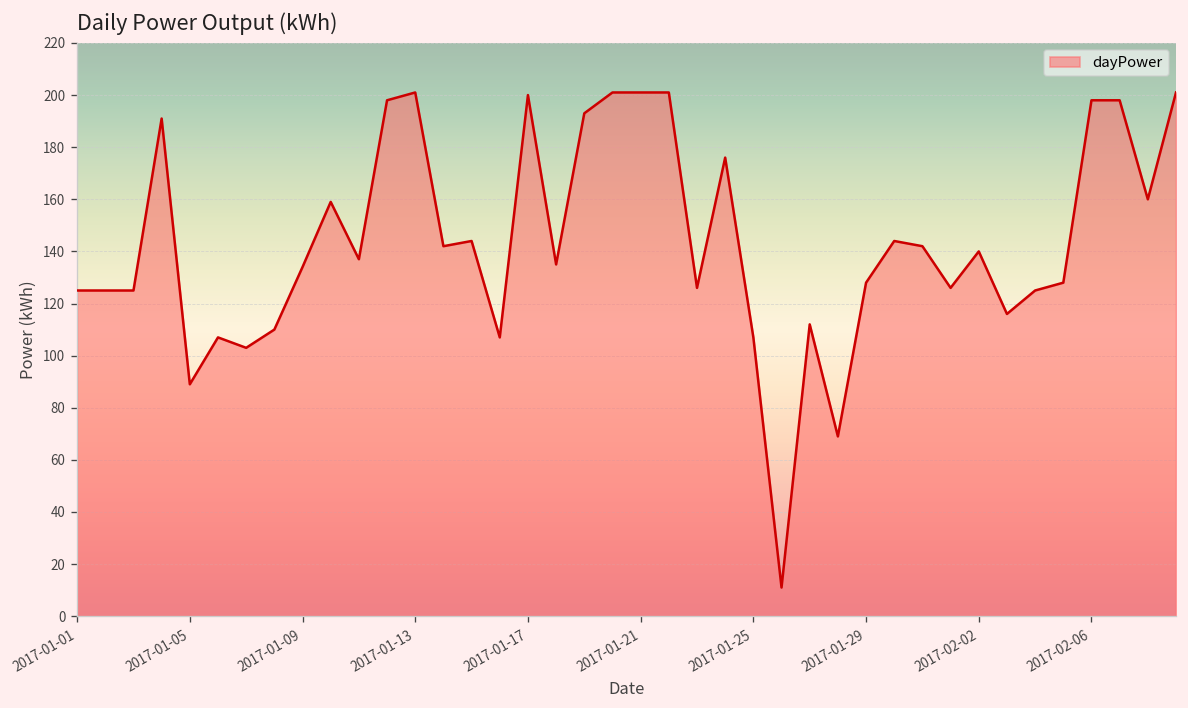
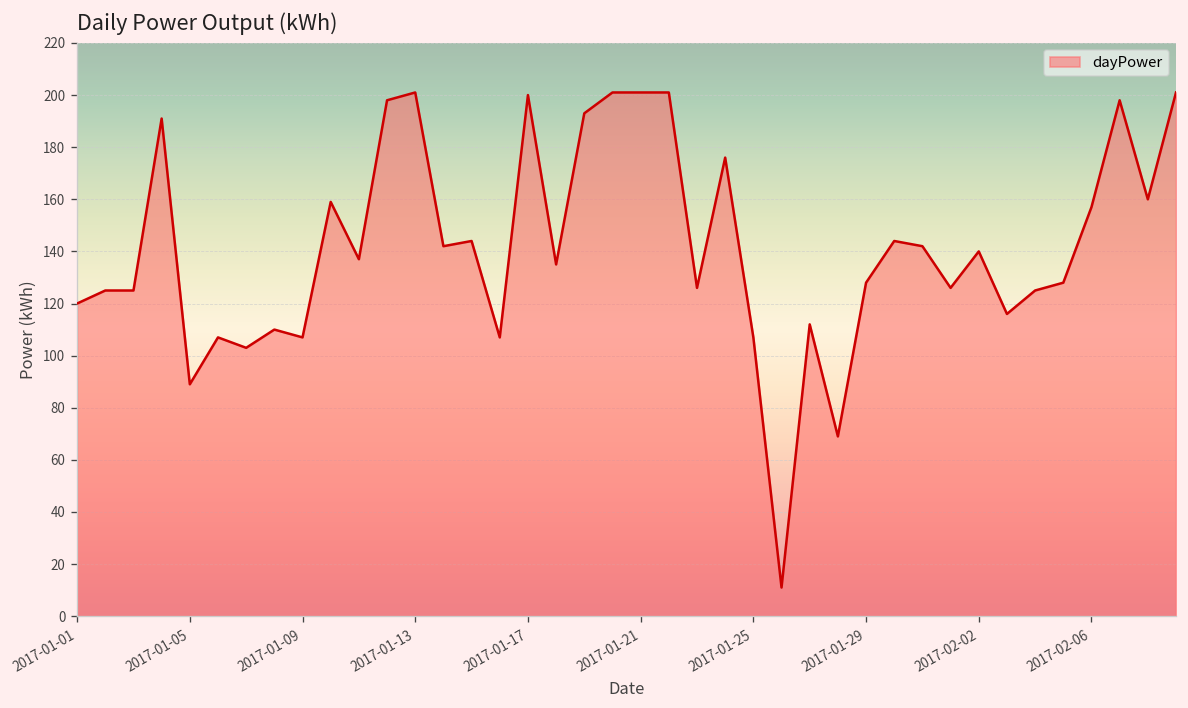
2017-01-01: 125 -> 120
2017-01-09: 134 -> 107
2017-02-06: 198 -> 157
